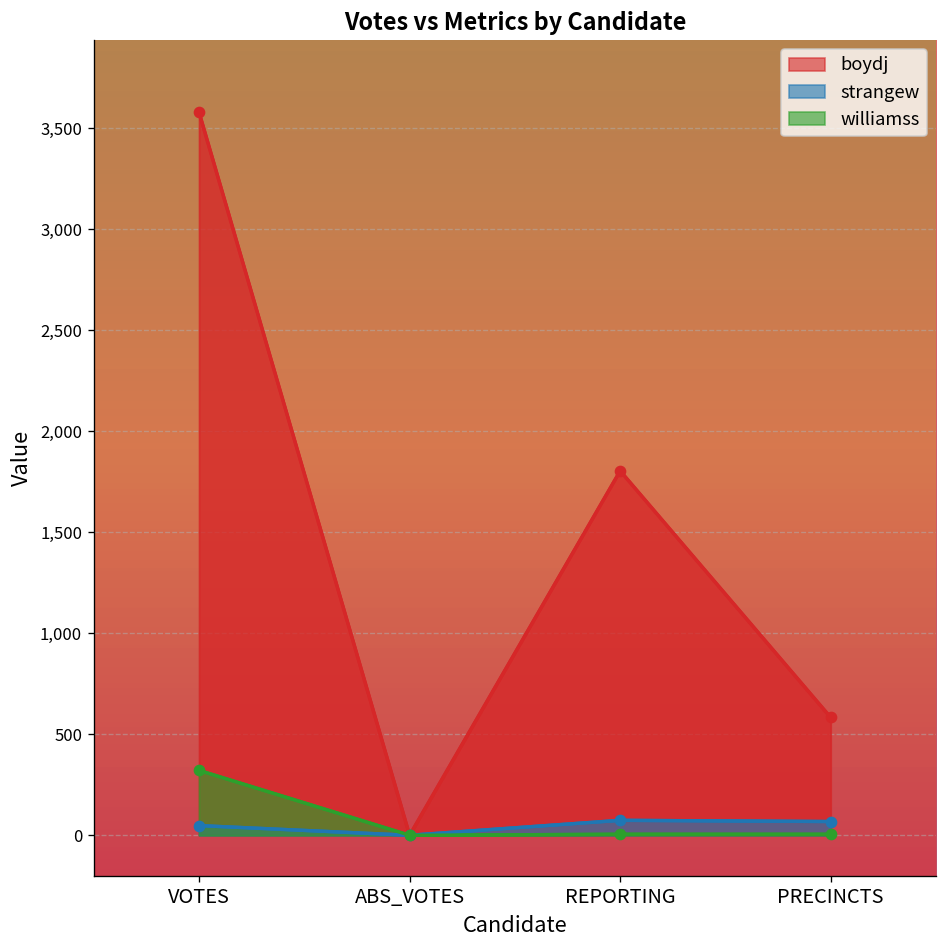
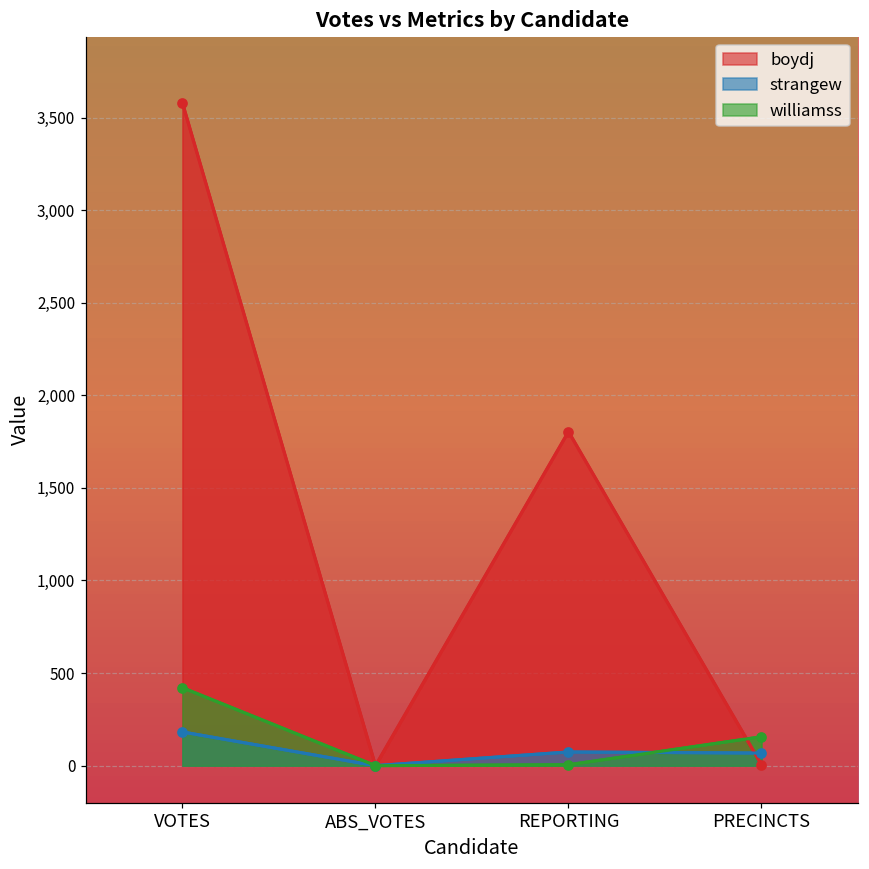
strangew, VOTES: 50 -> 180
williamss, VOTES: 320 -> 420
boydj, PRECINCTS: 580 -> 10
williamss, PRECINCTS: 10 -> 160
